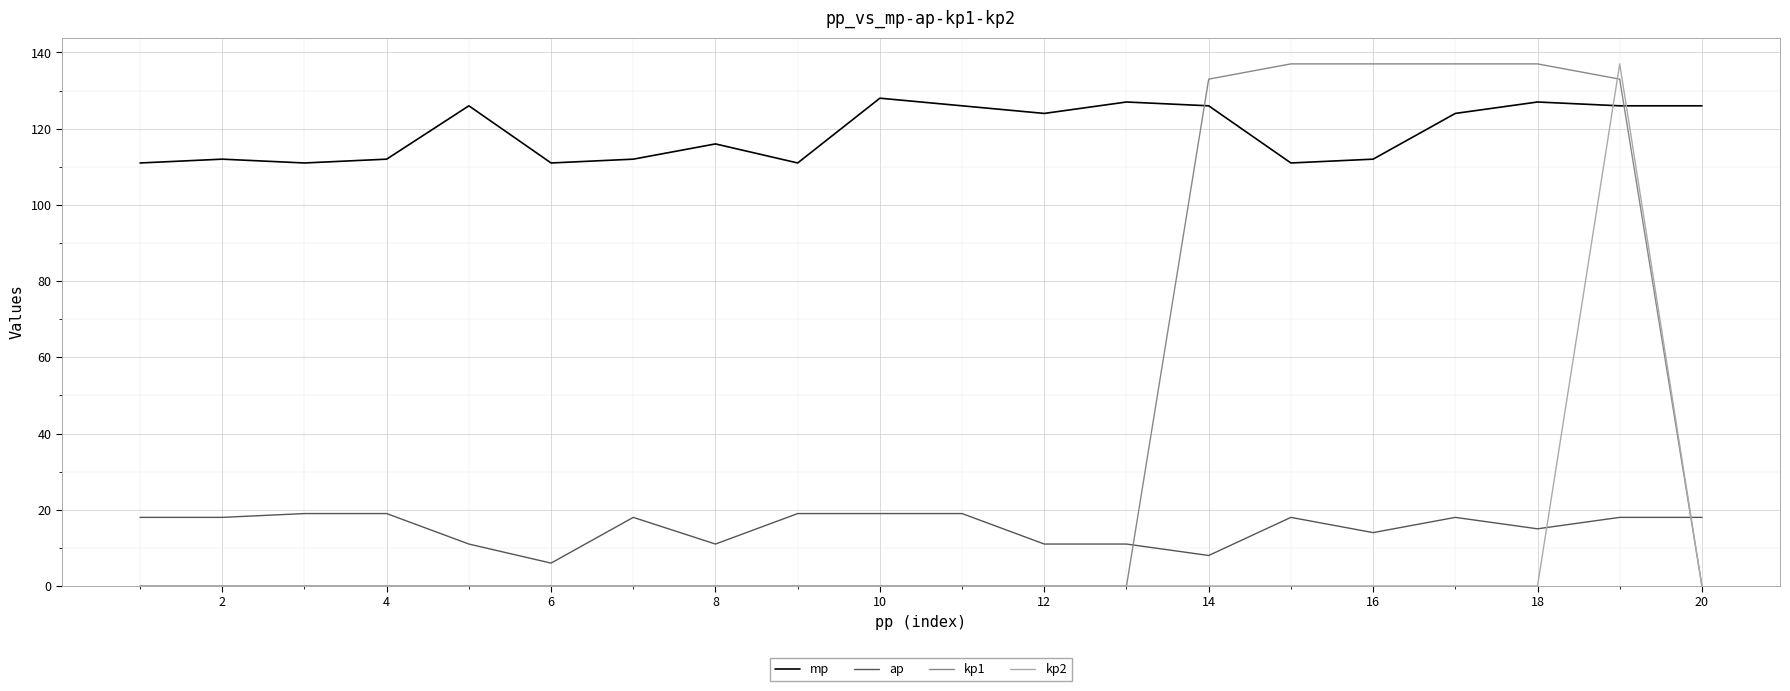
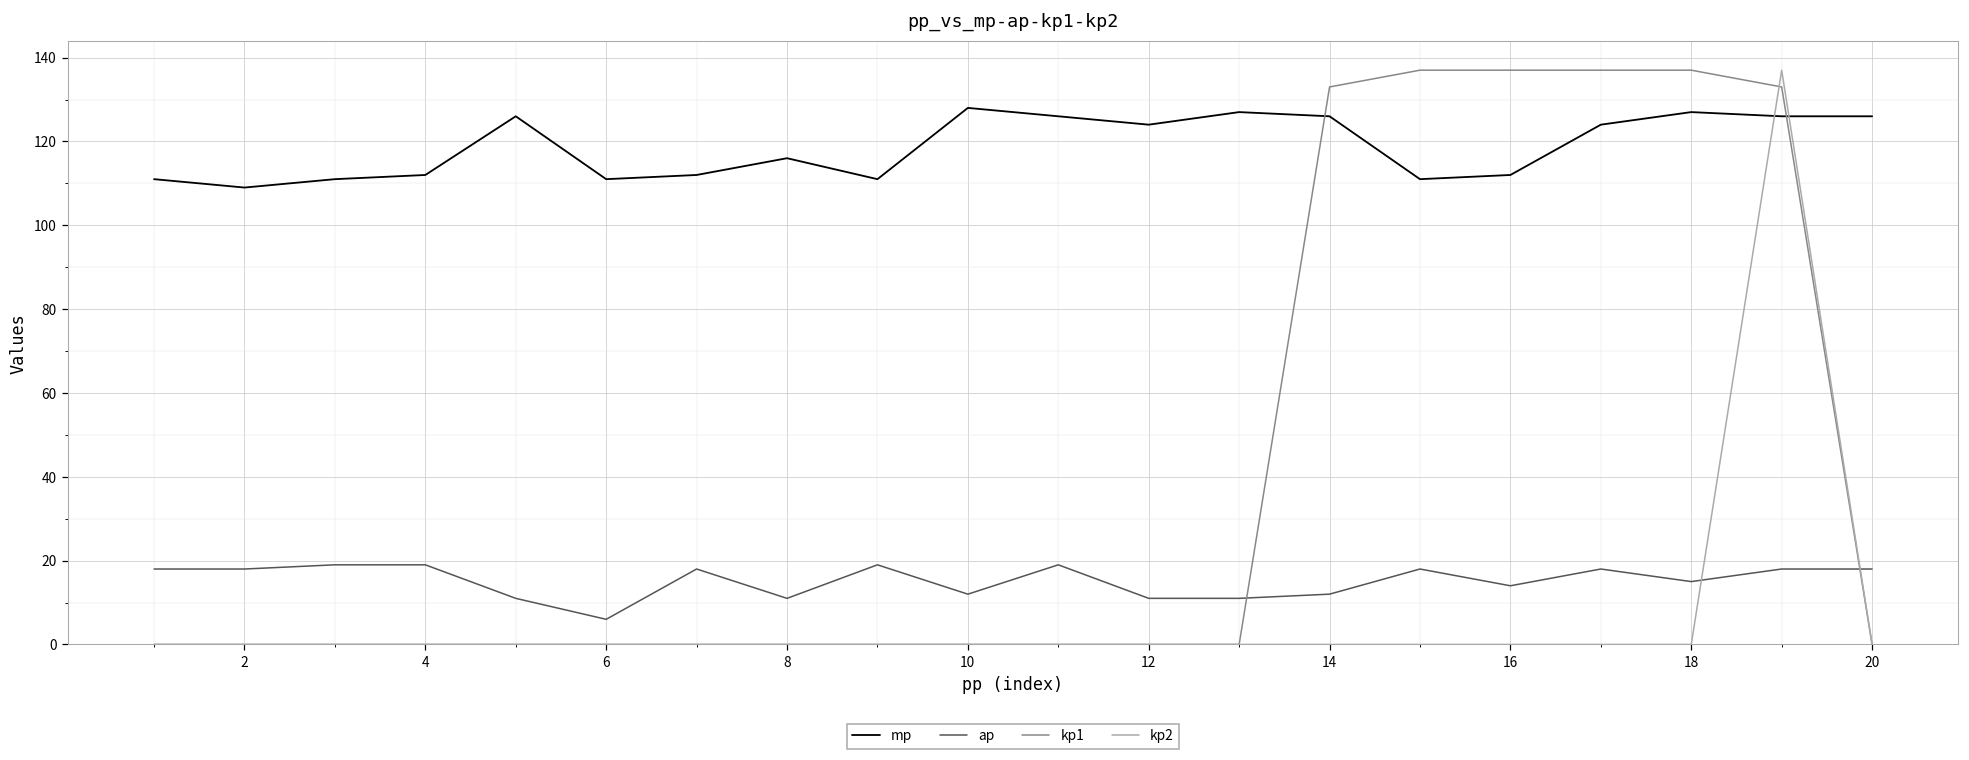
mp, 2: 112 -> 109
ap, 10: 19 -> 12
ap, 14: 8 -> 12
